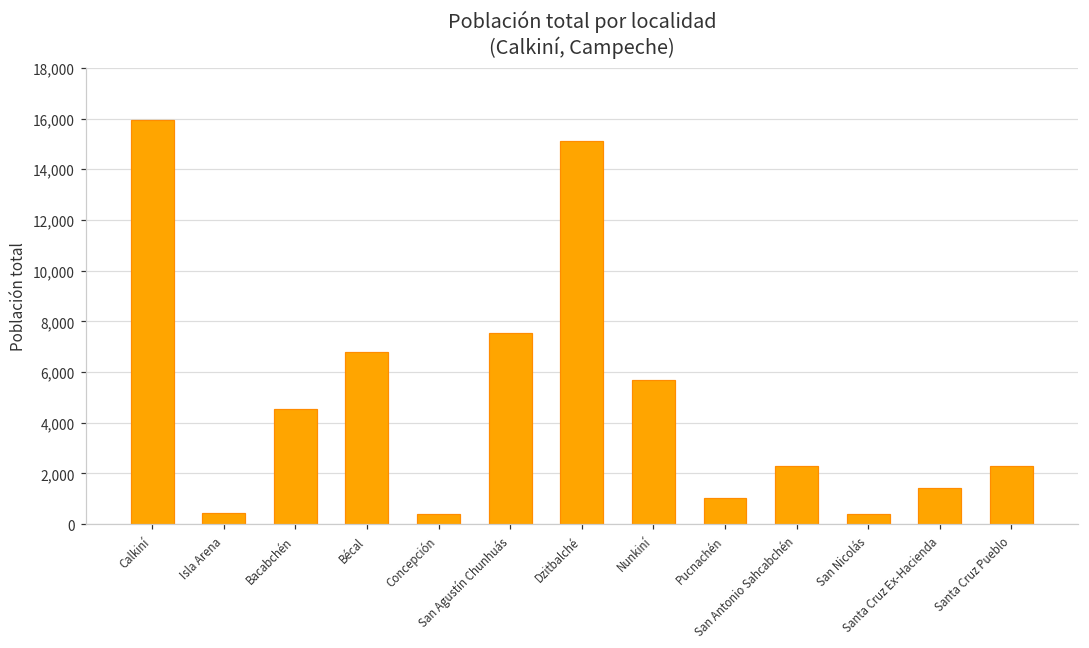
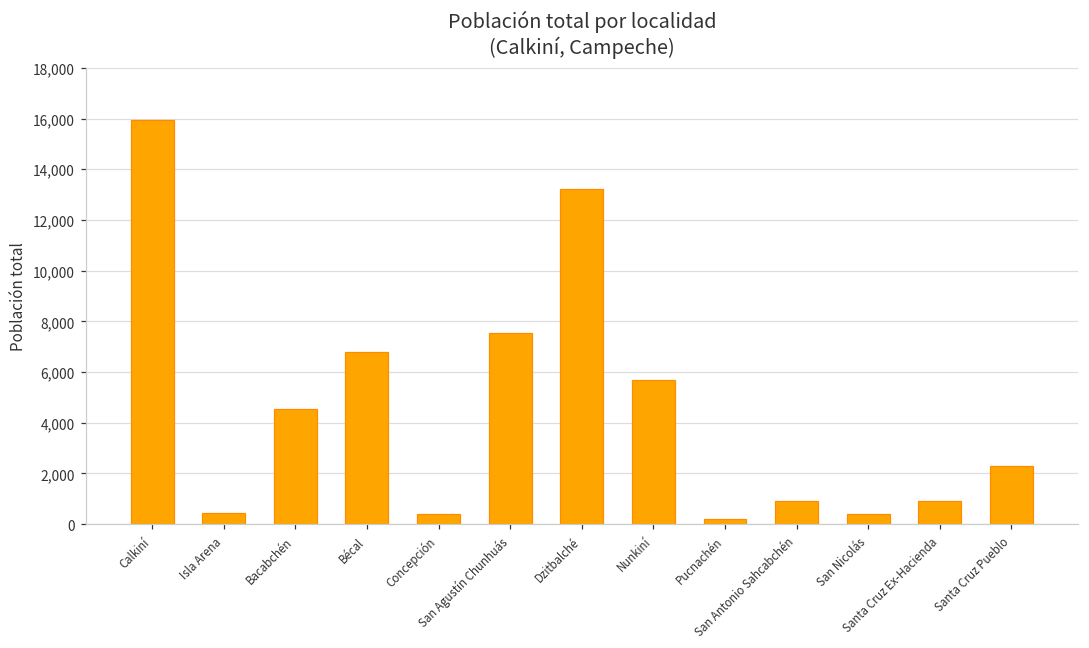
Dzitbalché: 15,100 -> 13,200
Pucnachén: 1,000 -> 200
San Antonio Sahcabchén: 2,300 -> 900
Santa Cruz Ex-Hacienda: 1,400 -> 900
